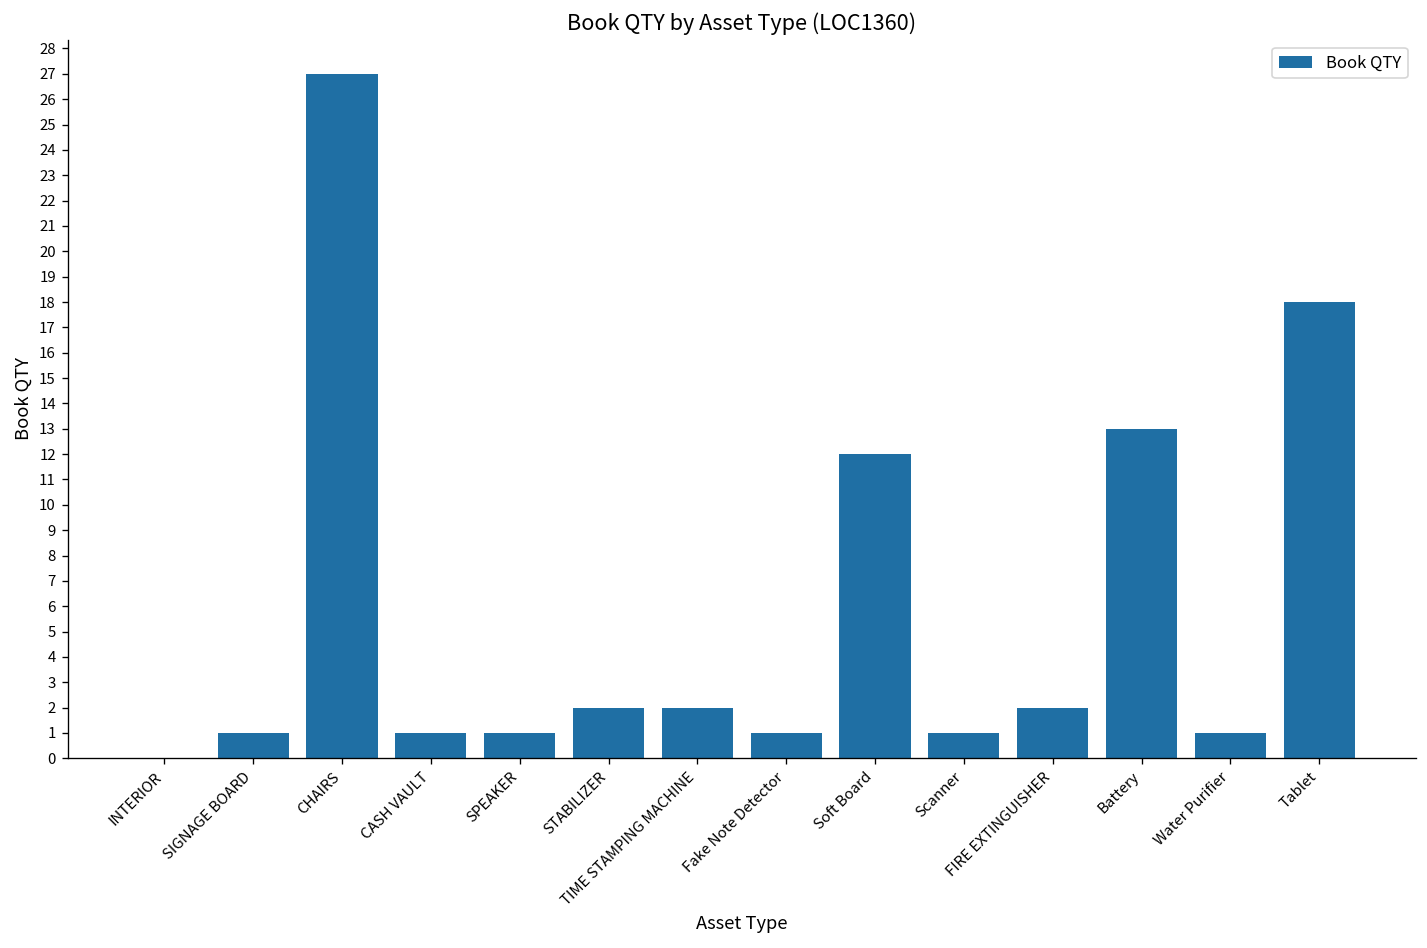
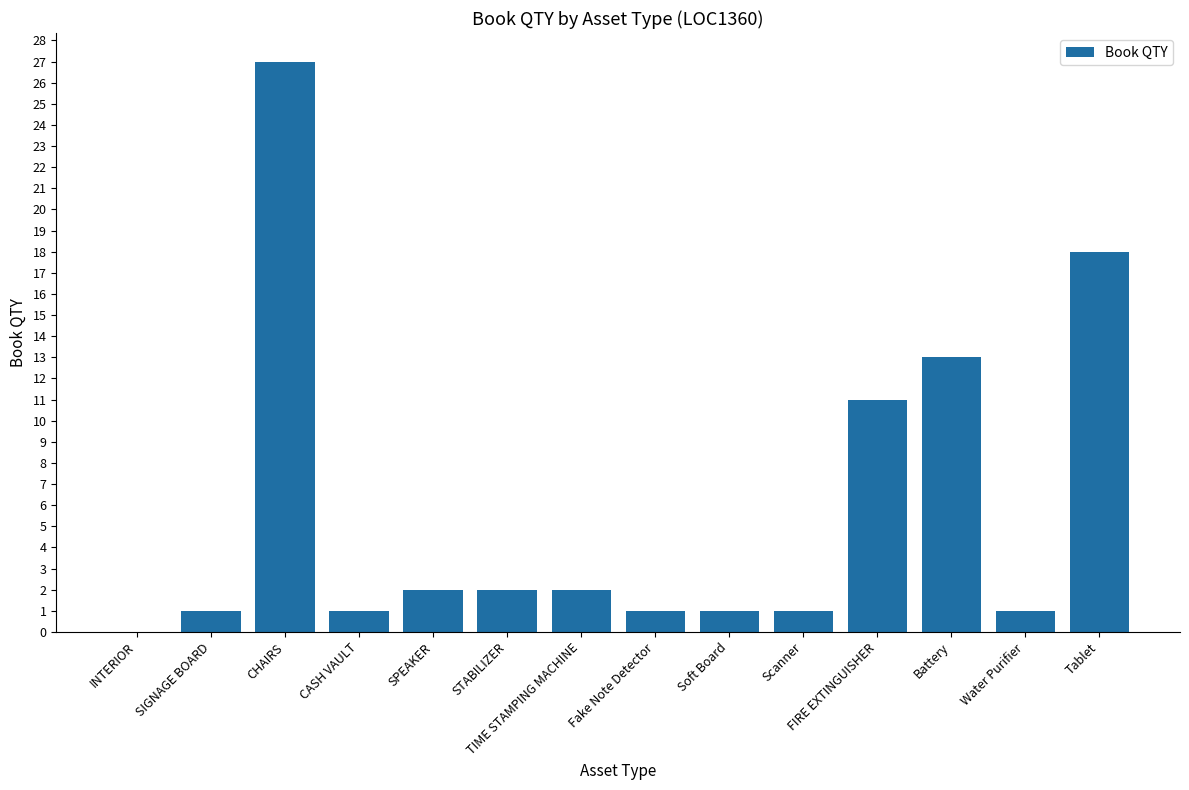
SPEAKER: 1 -> 2
Soft Board: 12 -> 1
FIRE EXTINGUISHER: 2 -> 11
